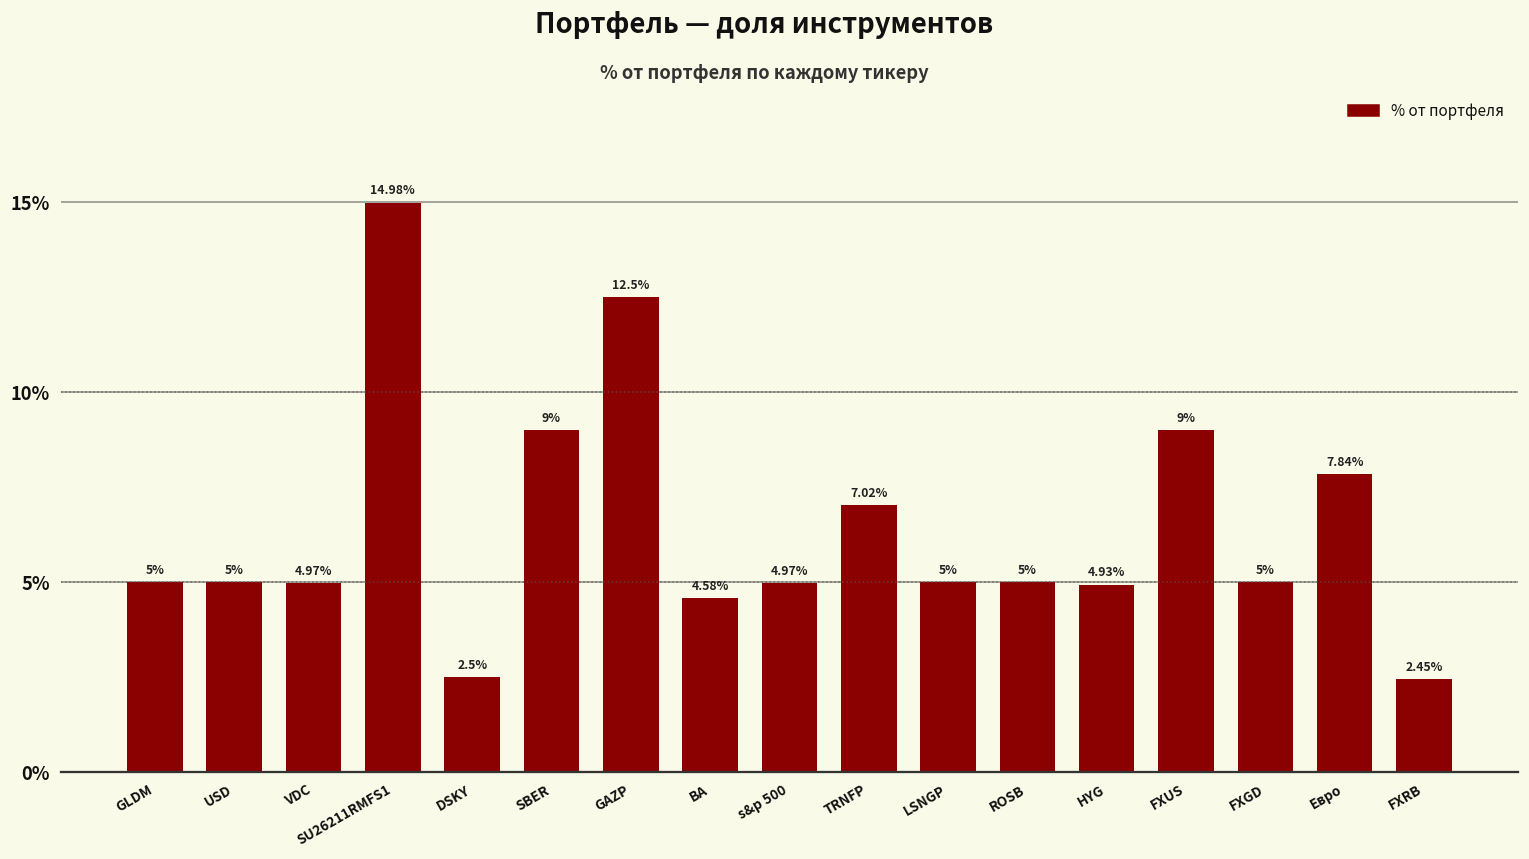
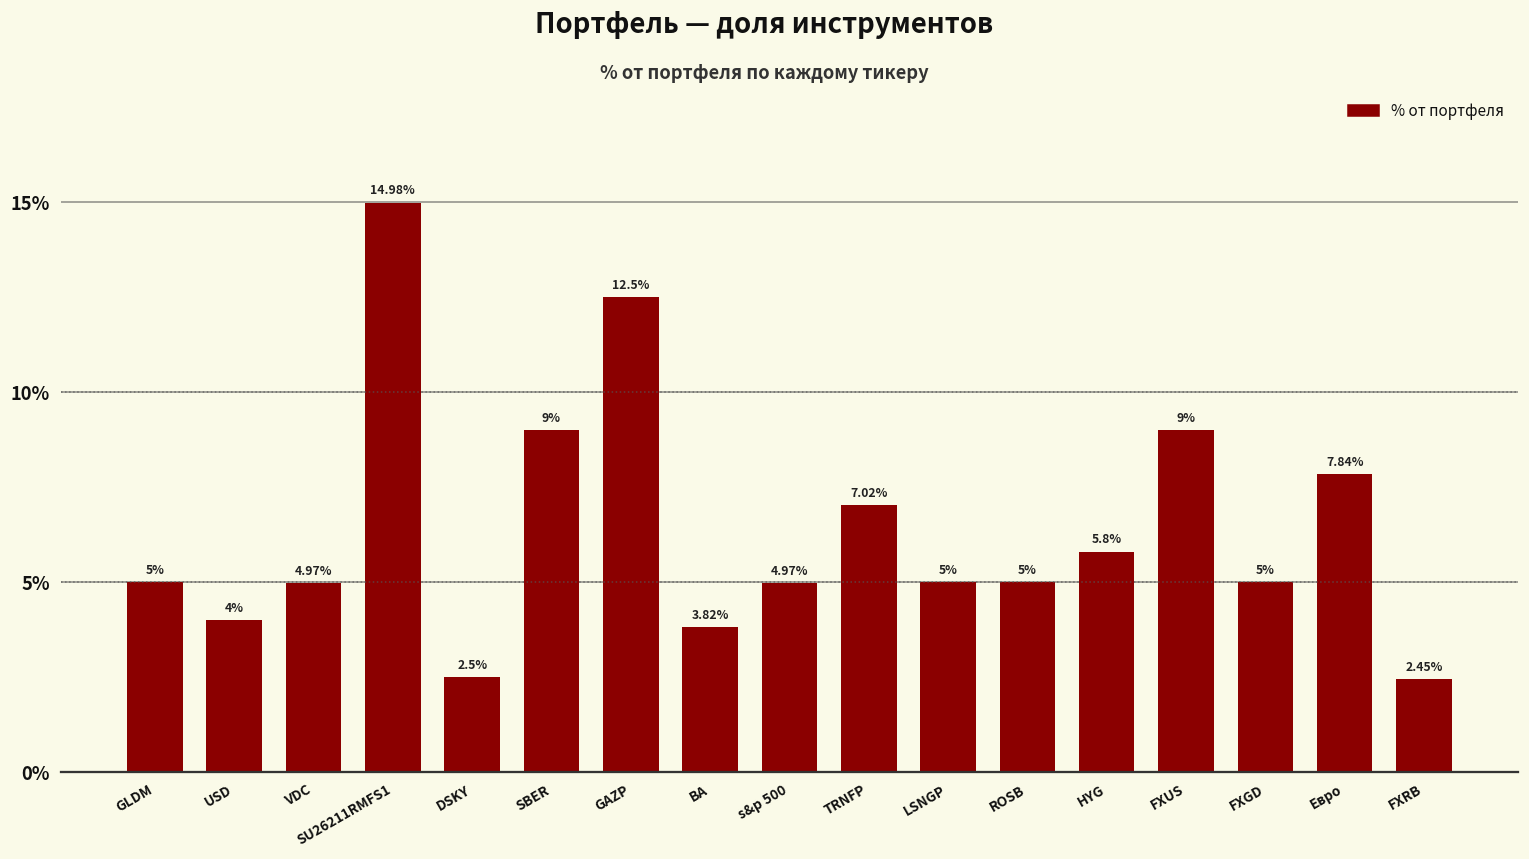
USD: 5% -> 4%
BA: 4.58% -> 3.82%
HYG: 4.93% -> 5.8%
